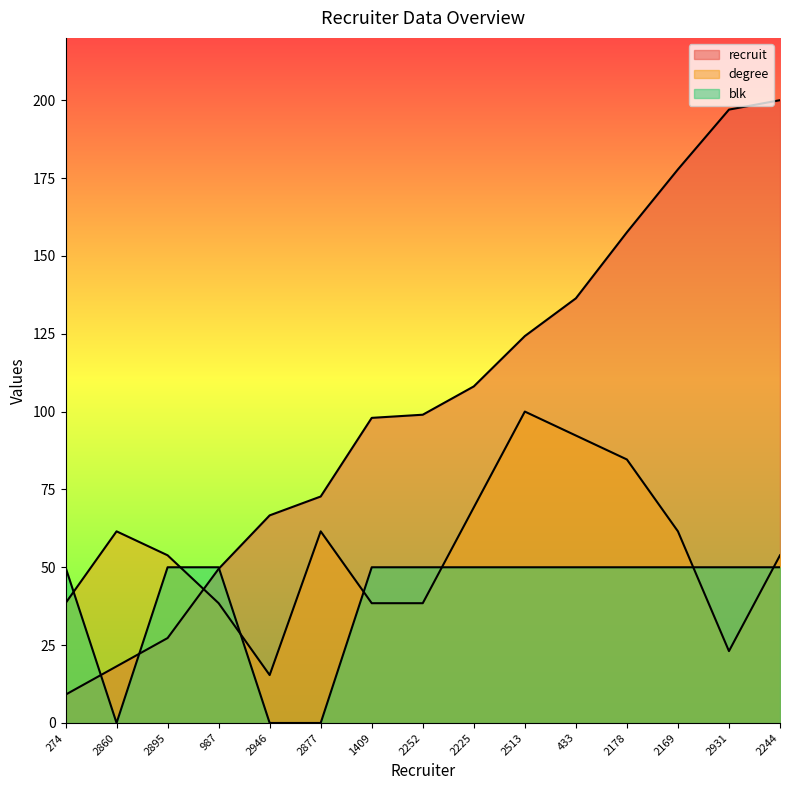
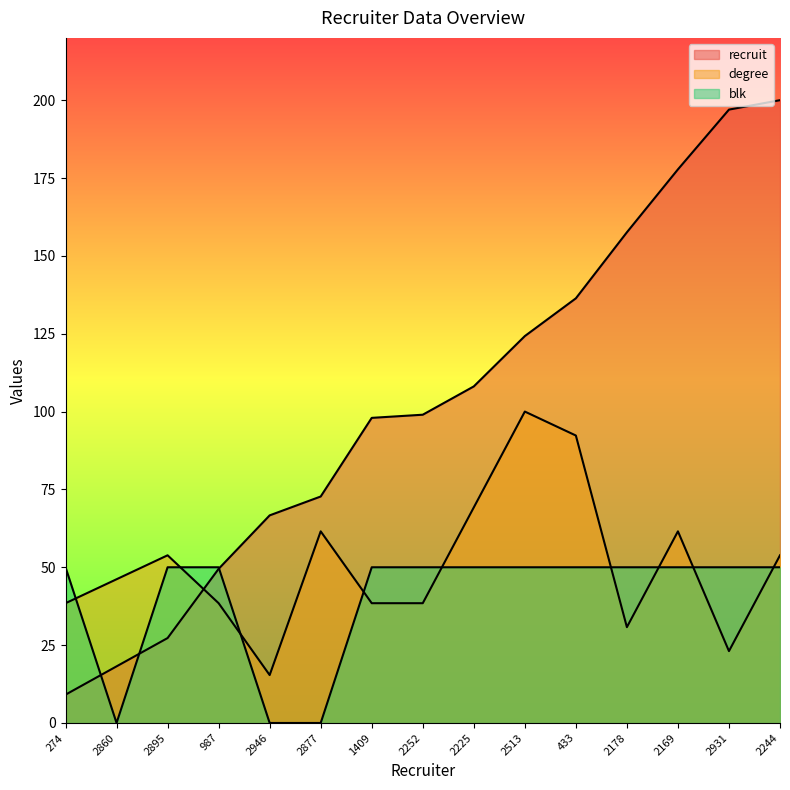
degree, 2860: 62 -> 46
degree, 2178: 85 -> 31
